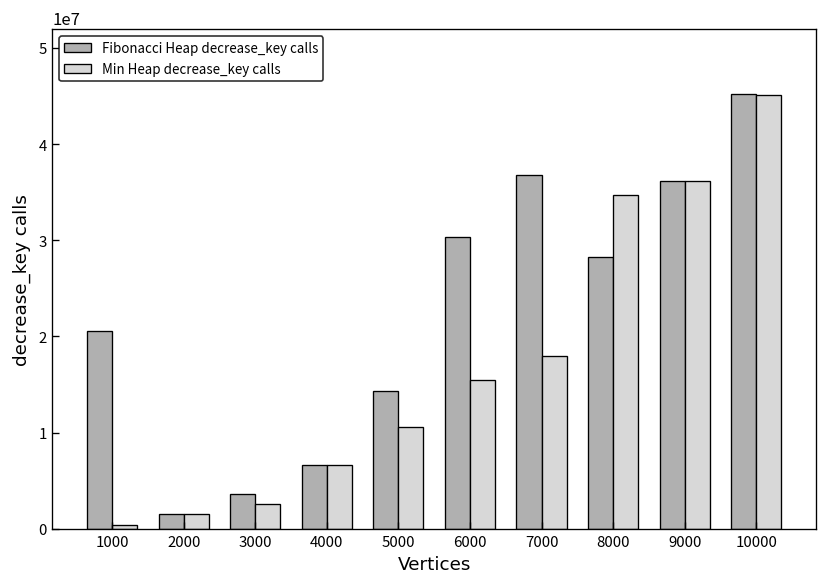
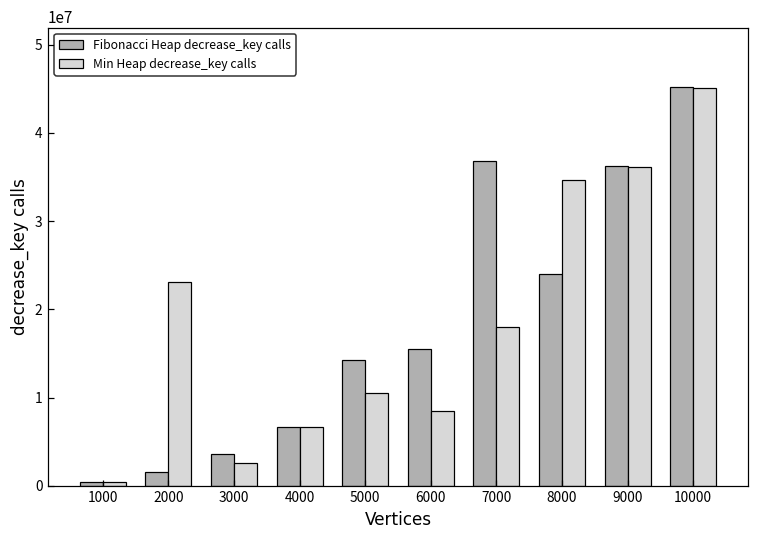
Fibonacci Heap decrease_key calls, 1000: 21000000 -> 0
Min Heap decrease_key calls, 2000: 2000000 -> 23000000
Fibonacci Heap decrease_key calls, 6000: 30000000 -> 15000000
Min Heap decrease_key calls, 6000: 15000000 -> 8000000
Fibonacci Heap decrease_key calls, 8000: 28000000 -> 24000000
